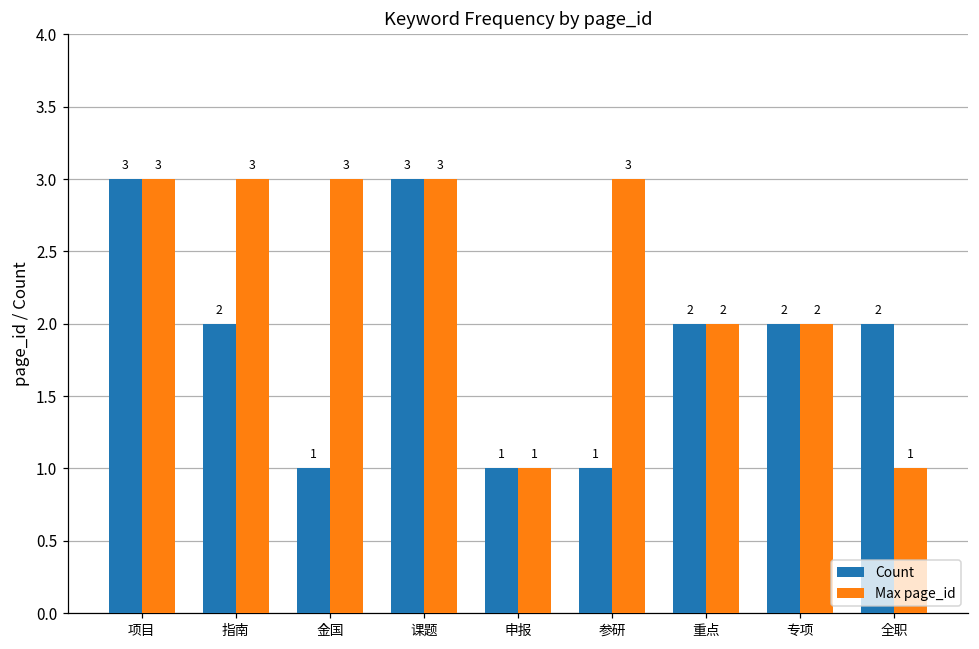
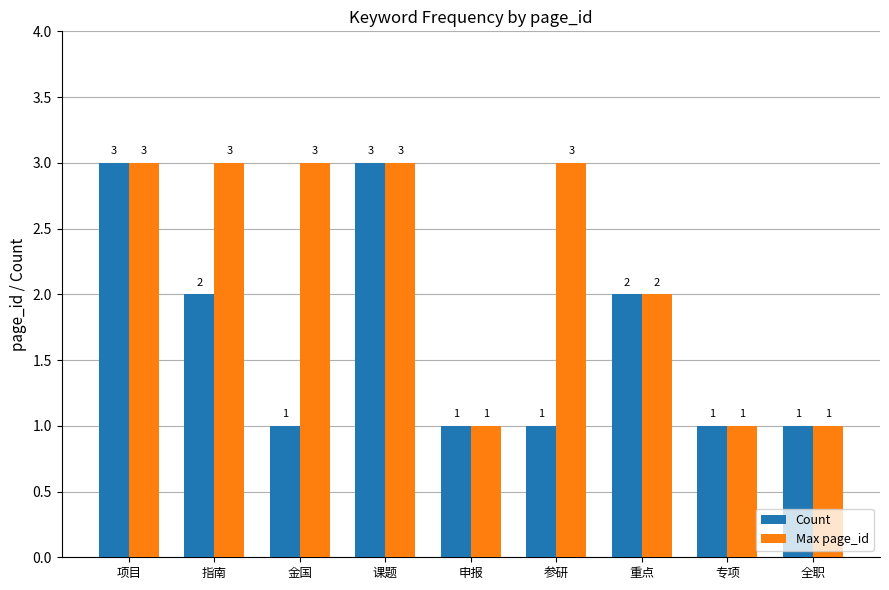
Count, 专项: 2 -> 1
Max page_id, 专项: 2 -> 1
Count, 全职: 2 -> 1
